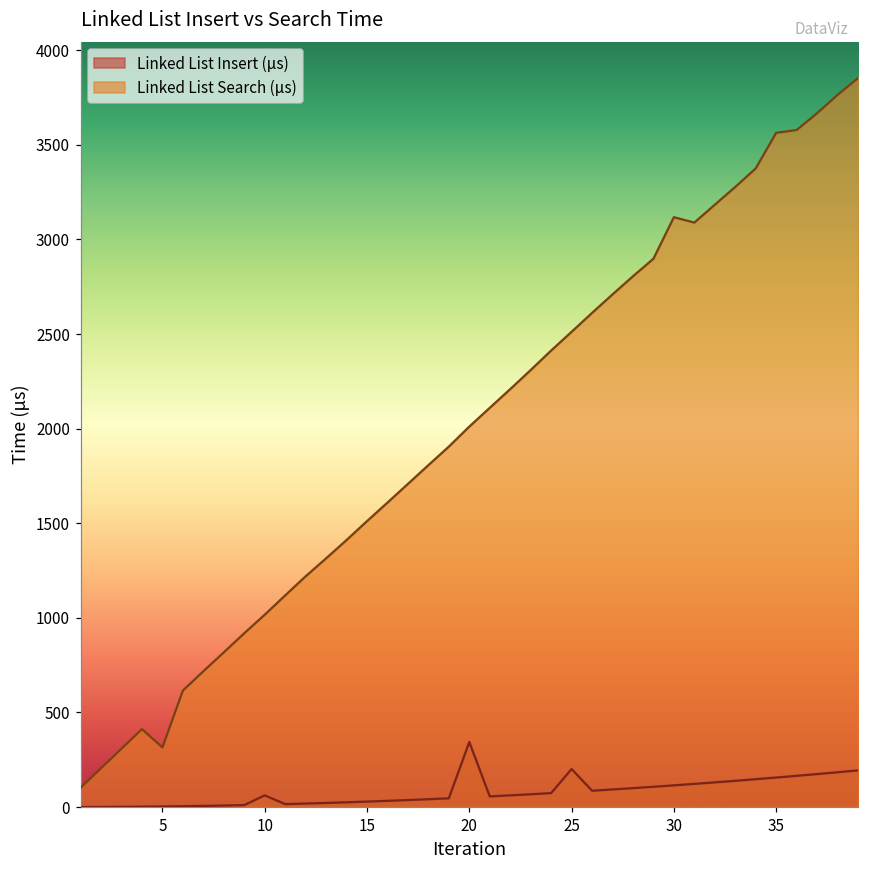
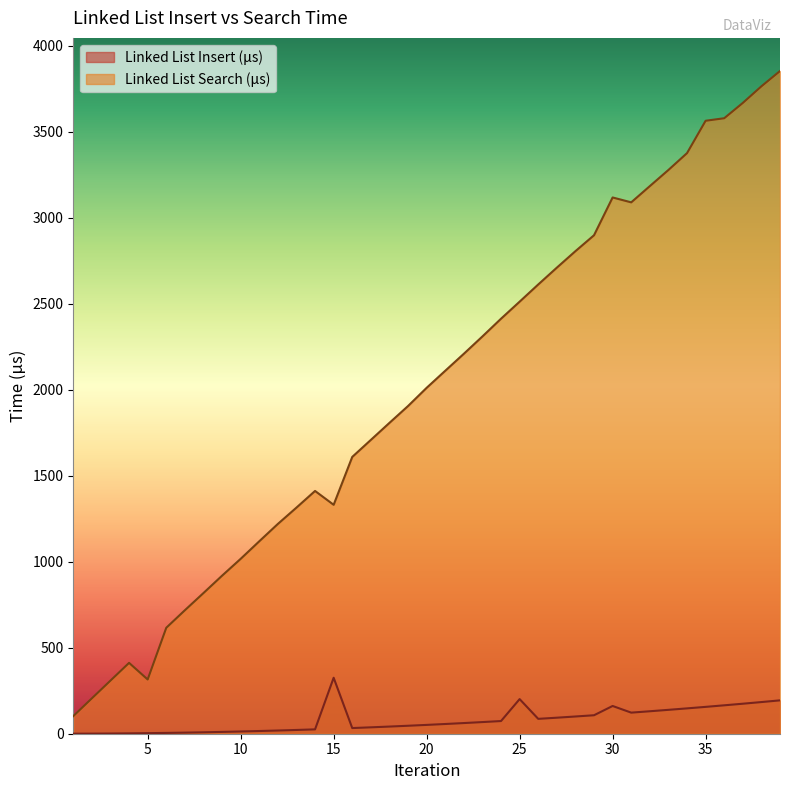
Linked List Insert (μs), 10: 60 -> 10
Linked List Insert (μs), 15: 30 -> 330
Linked List Search (μs), 15: 1510 -> 1330
Linked List Insert (μs), 20: 340 -> 50
Linked List Insert (μs), 30: 110 -> 160
